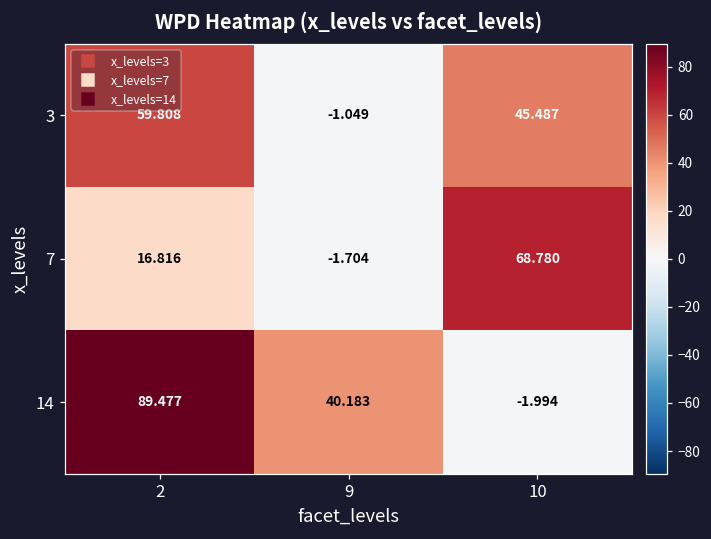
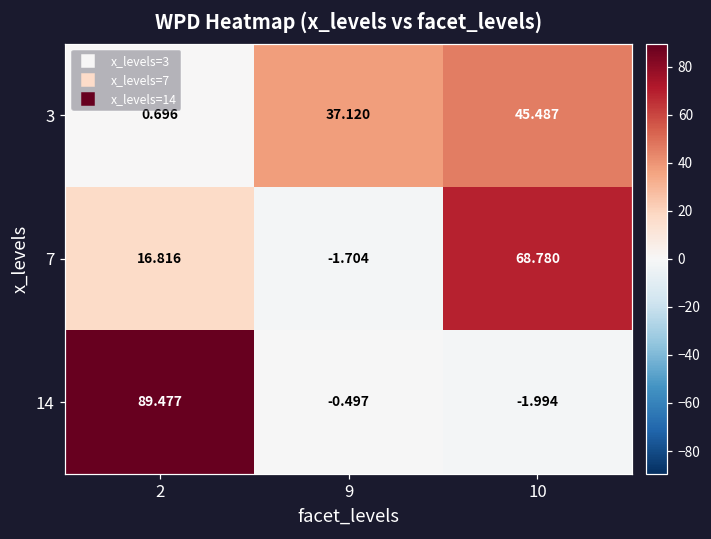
3, 2: 59.808 -> 0.696
3, 9: -1.049 -> 37.120
14, 9: 40.183 -> -0.497
